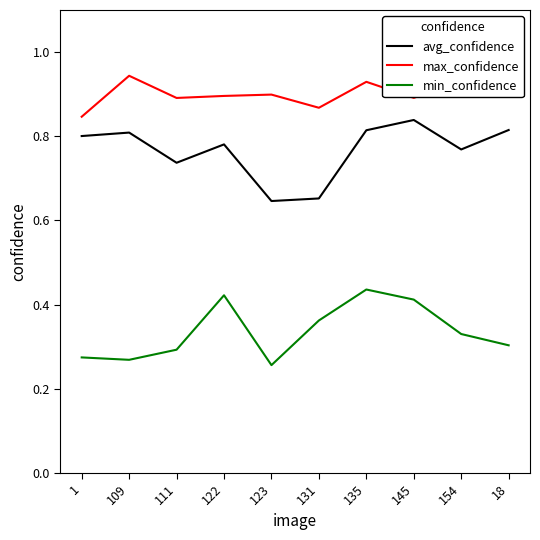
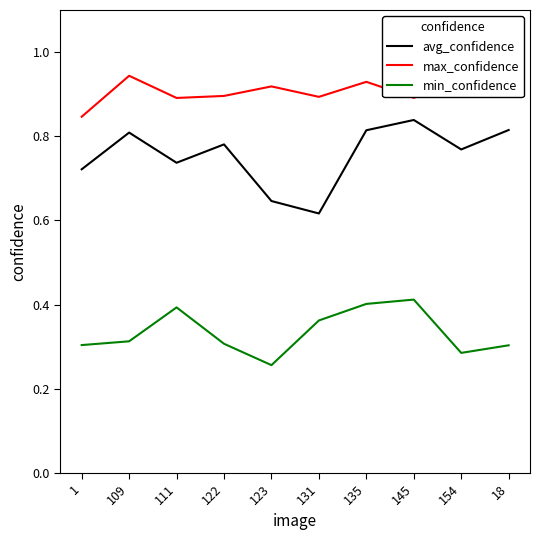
avg_confidence, 1: 0.80 -> 0.72
min_confidence, 1: 0.27 -> 0.30
min_confidence, 109: 0.27 -> 0.31
min_confidence, 111: 0.29 -> 0.39
min_confidence, 122: 0.42 -> 0.31
max_confidence, 123: 0.90 -> 0.92
avg_confidence, 131: 0.65 -> 0.62
max_confidence, 131: 0.87 -> 0.89
min_confidence, 135: 0.44 -> 0.40
min_confidence, 154: 0.33 -> 0.29
